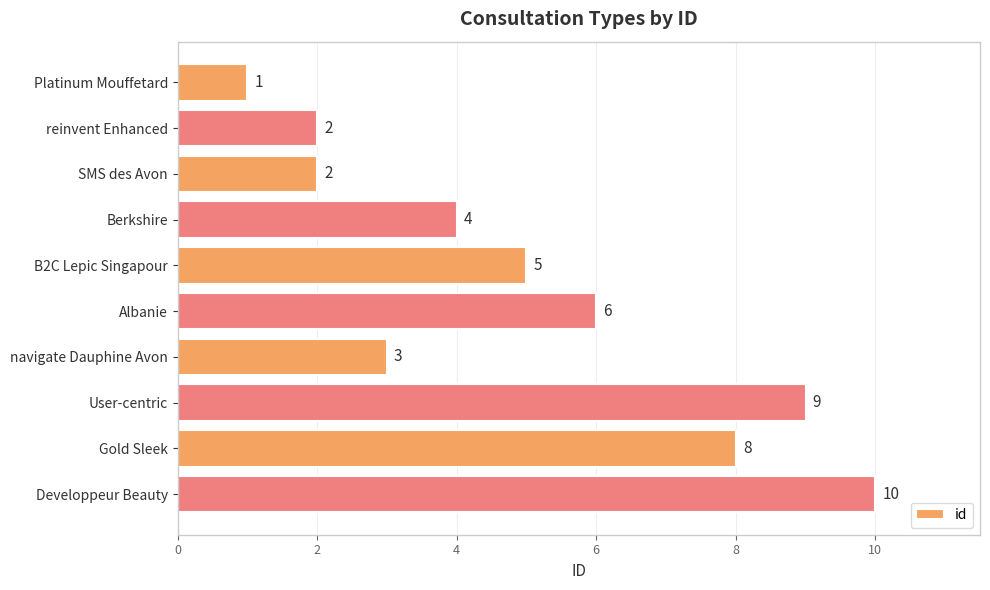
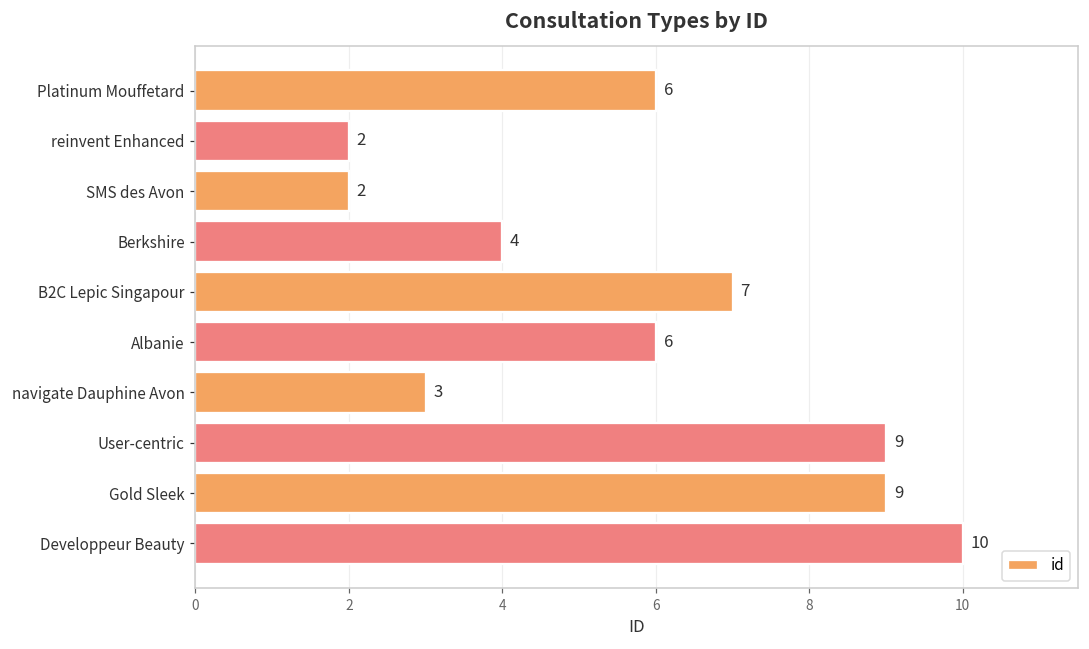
Platinum Mouffetard: 1 -> 6
B2C Lepic Singapour: 5 -> 7
Gold Sleek: 8 -> 9
